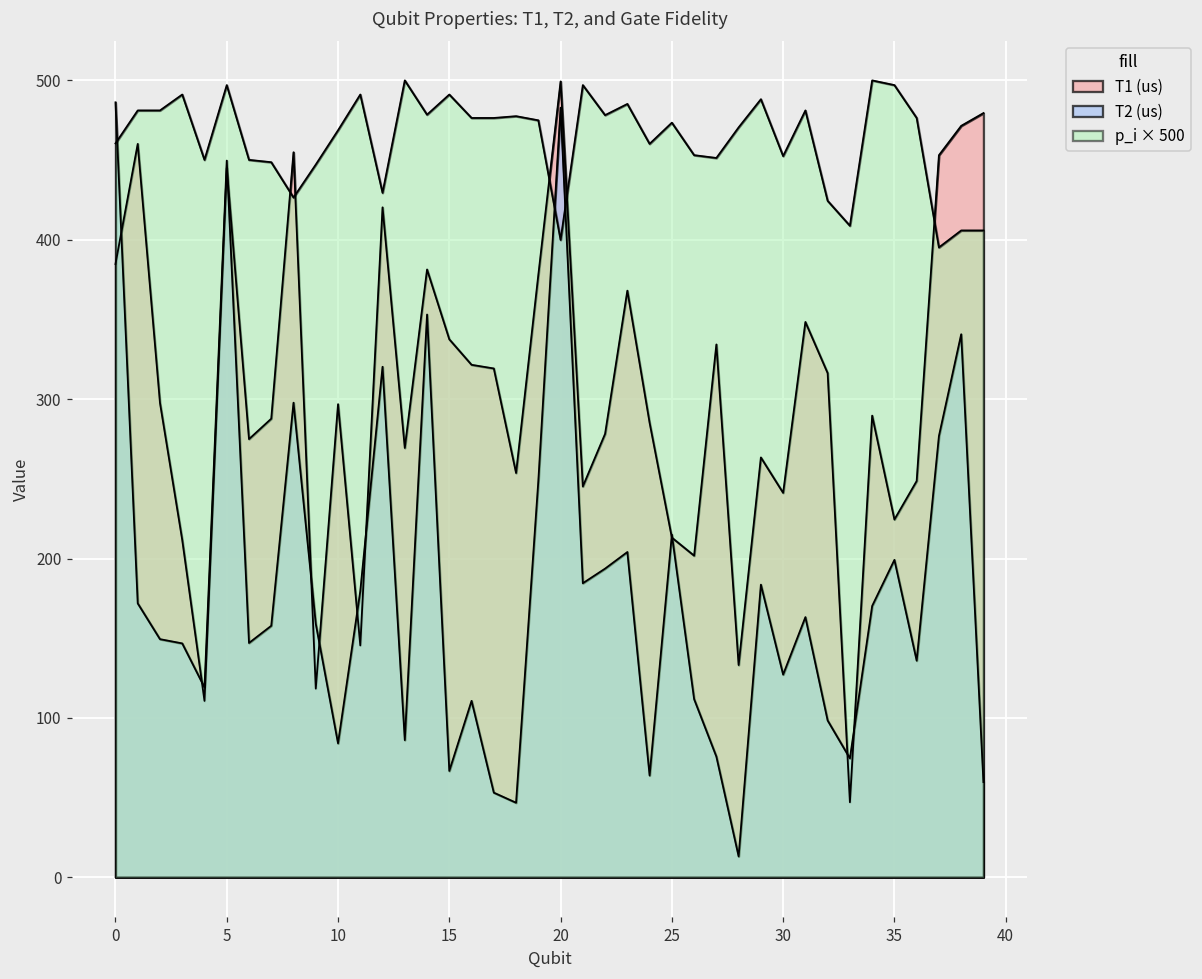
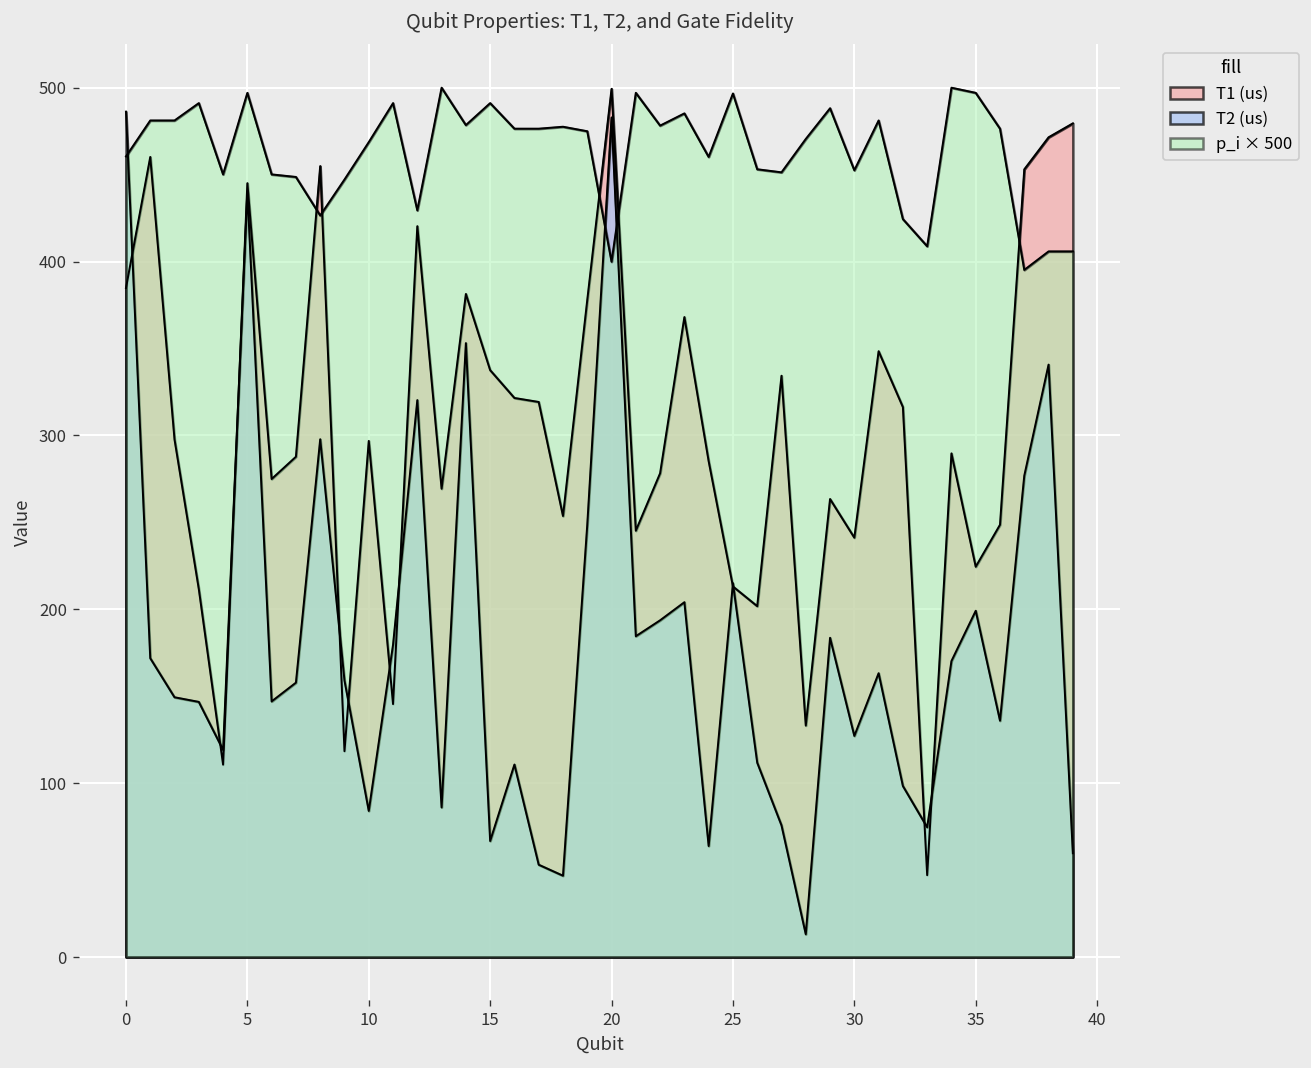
T2 (us), 5: 450 -> 440
p_i × 500, 25: 473 -> 497
